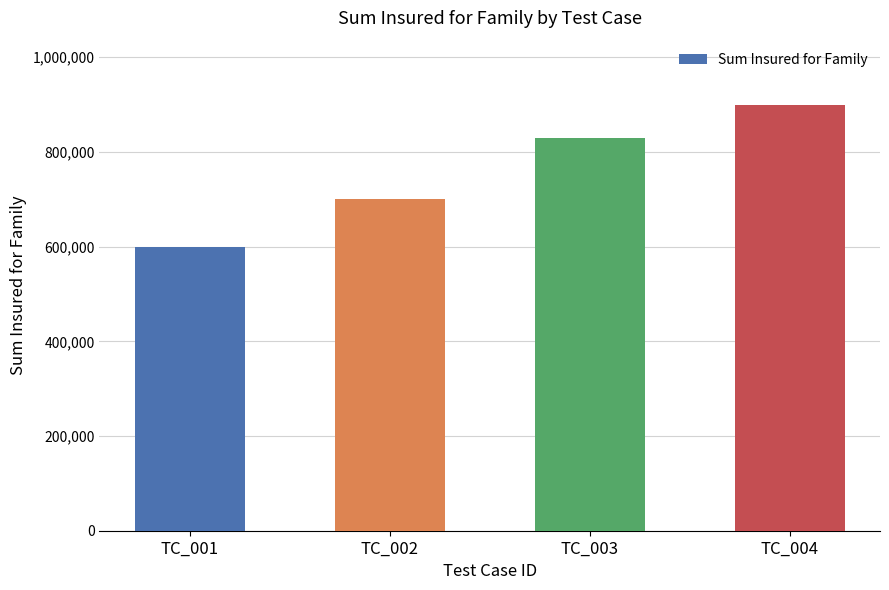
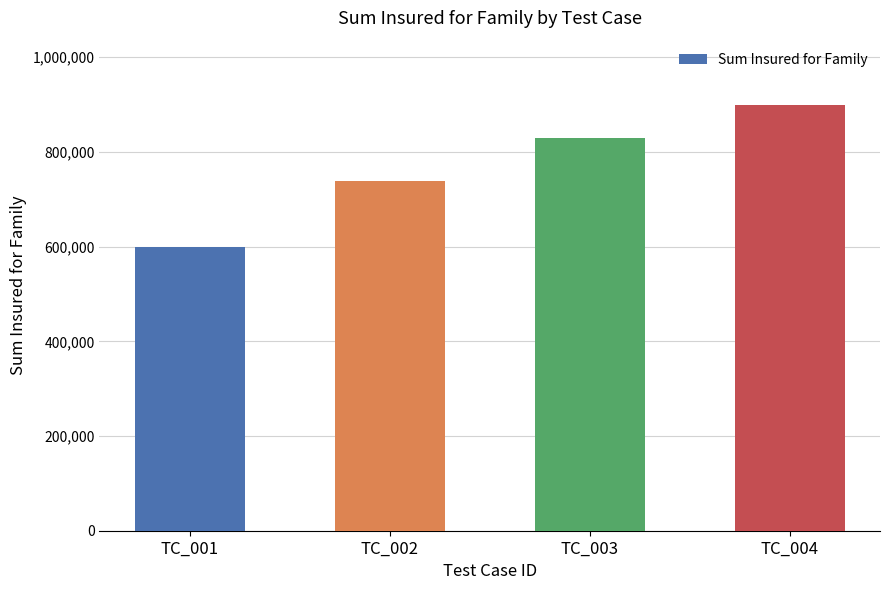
TC_002: 700,000 -> 740,000
